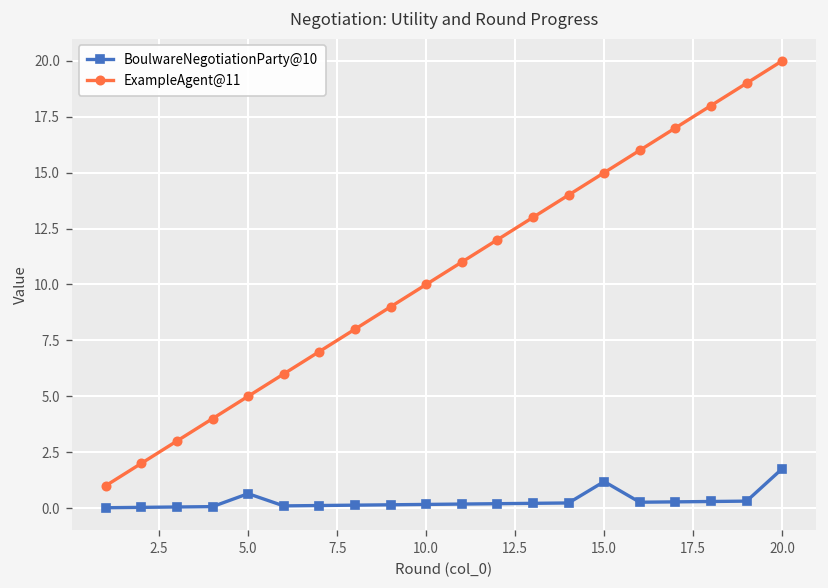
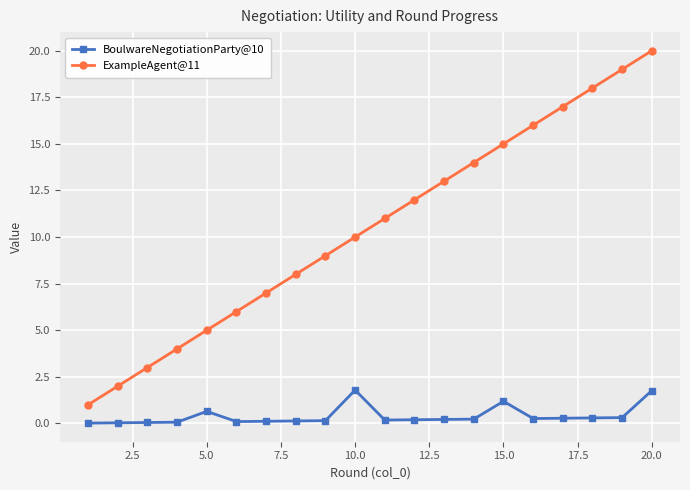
BoulwareNegotiationParty@10, 10.0: 0.2 -> 1.8
